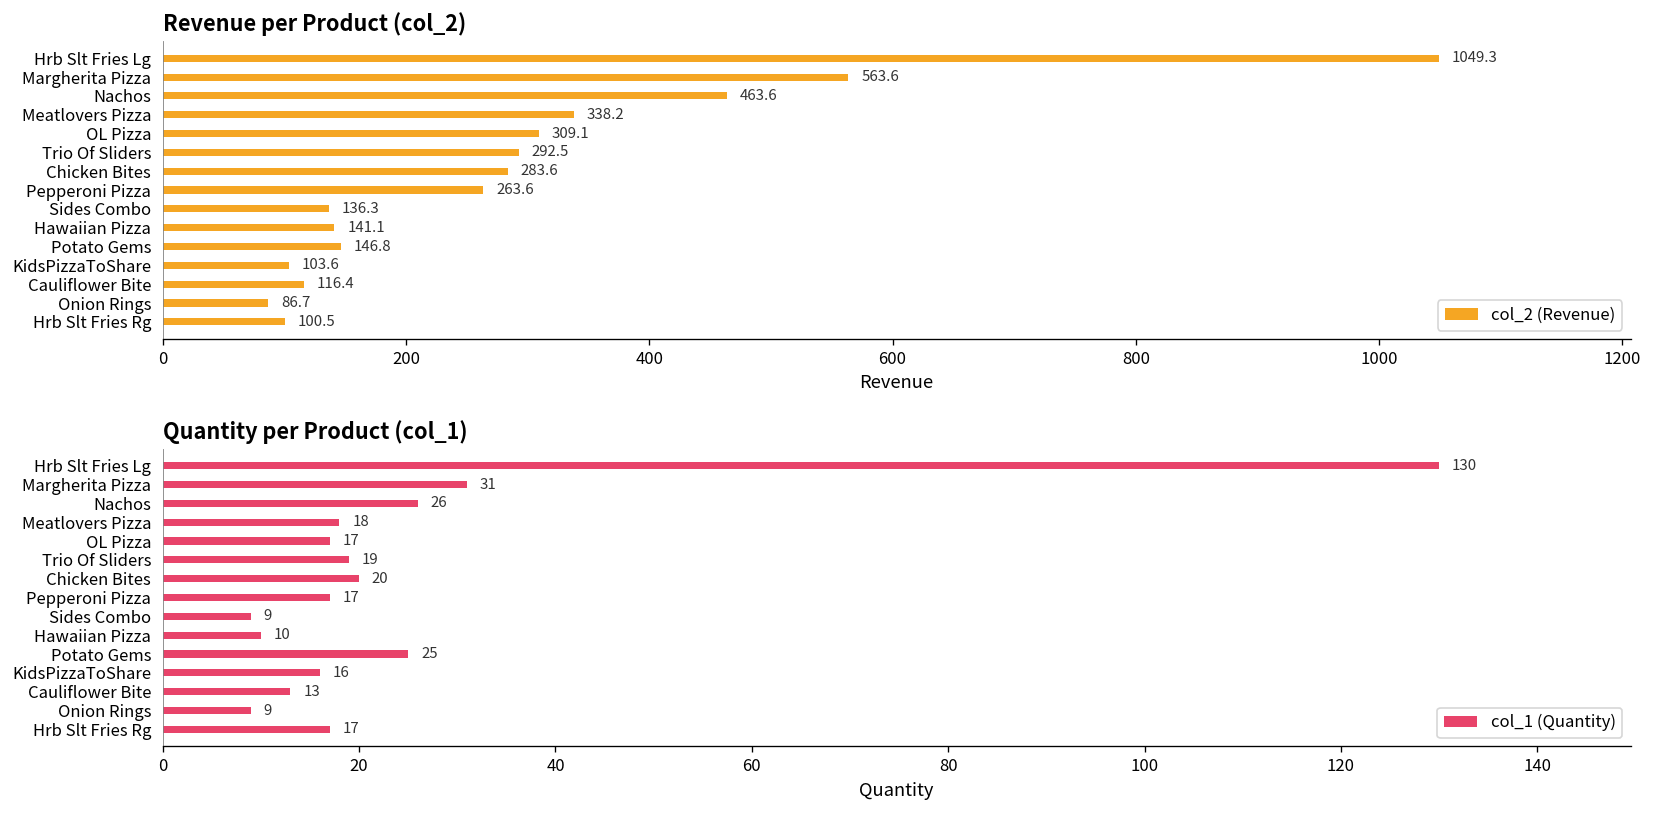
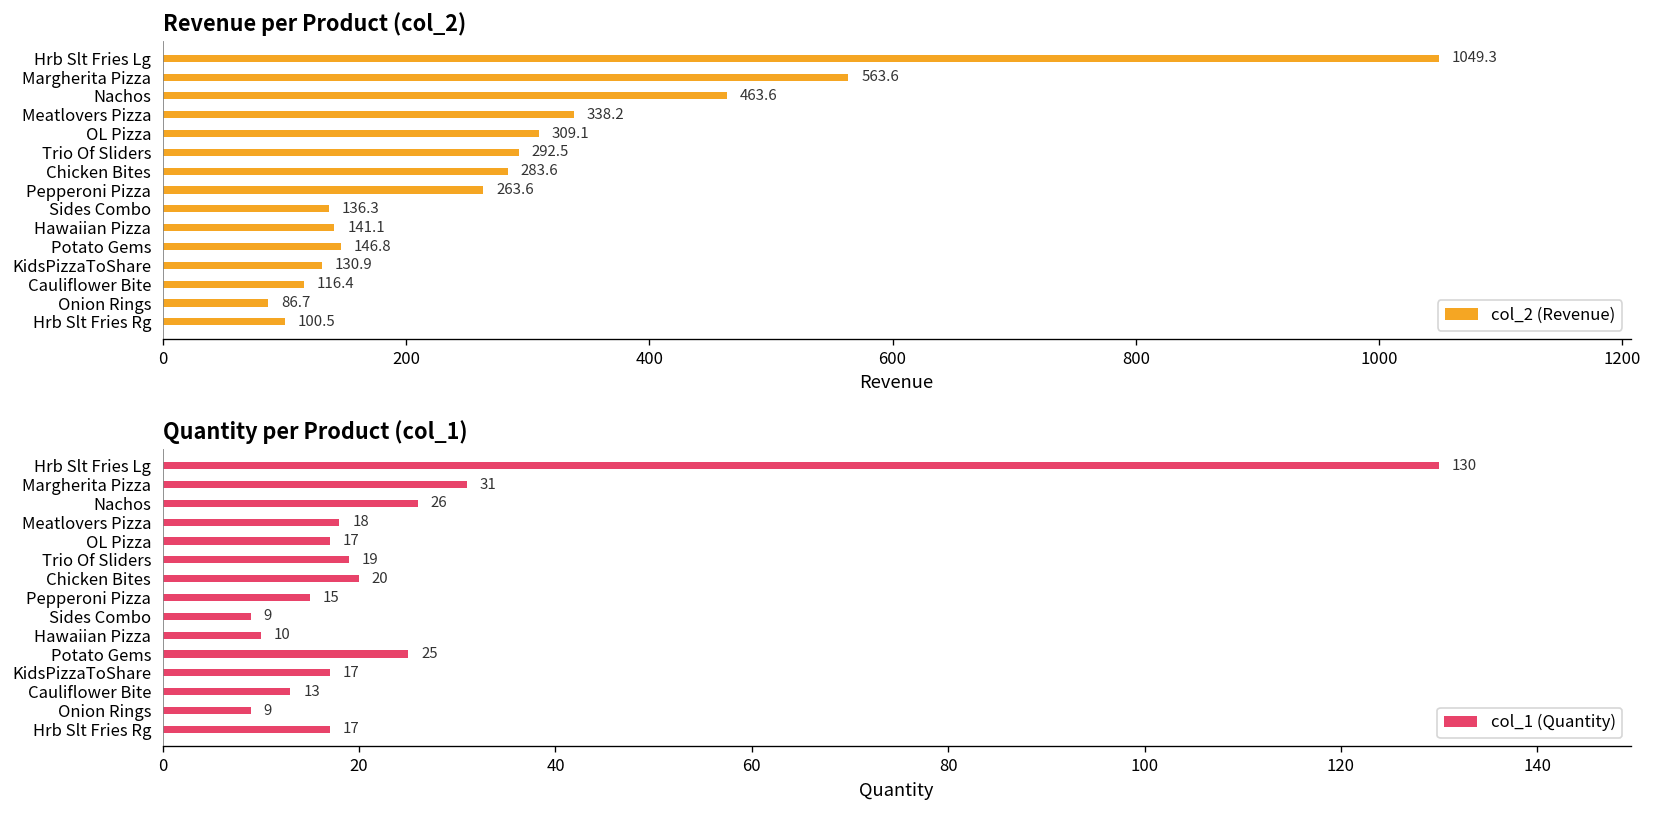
Revenue per Product (col_2), KidsPizzaToShare: 103.6 -> 130.9
Quantity per Product (col_1), Pepperoni Pizza: 17 -> 15
Quantity per Product (col_1), KidsPizzaToShare: 16 -> 17
